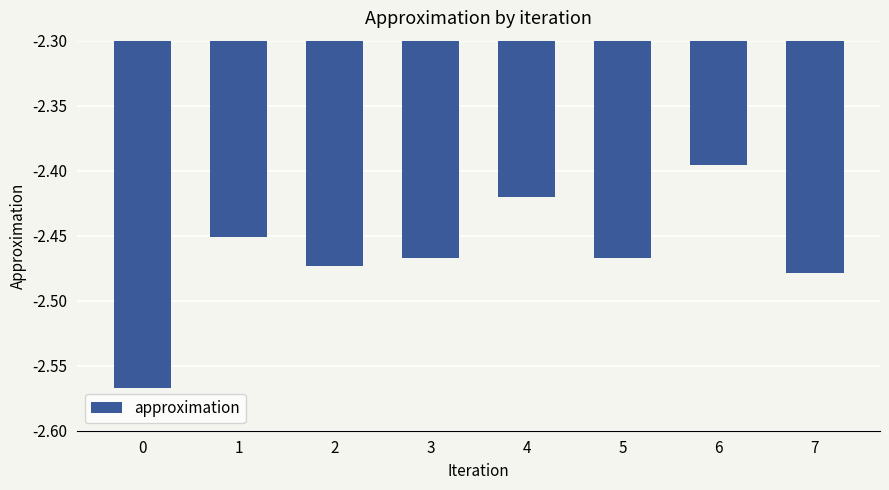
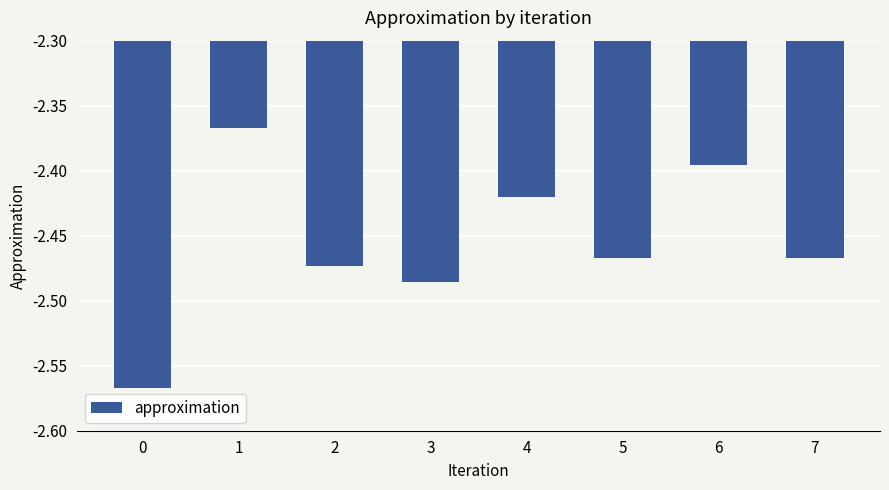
1: -2.451 -> -2.367
3: -2.467 -> -2.486
7: -2.479 -> -2.467
